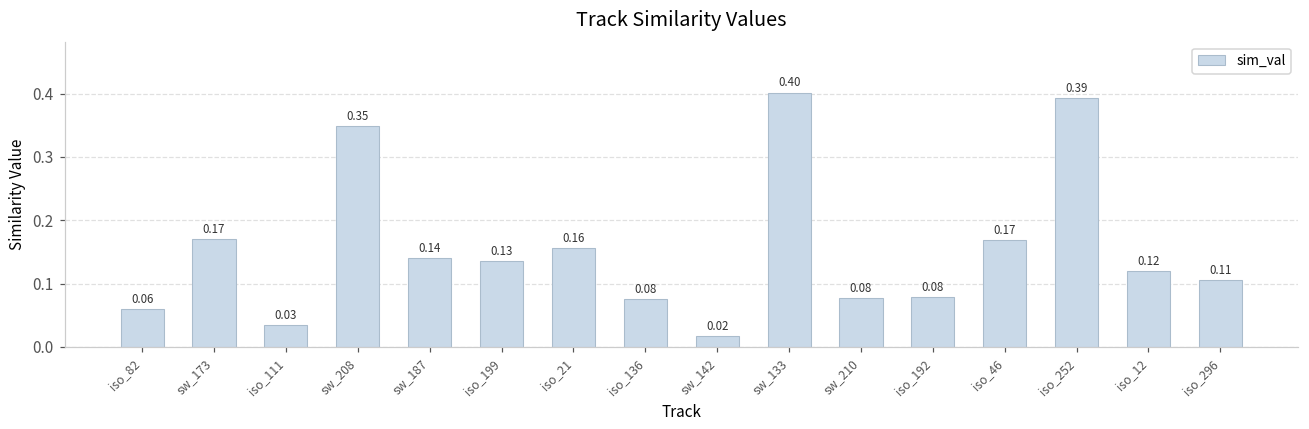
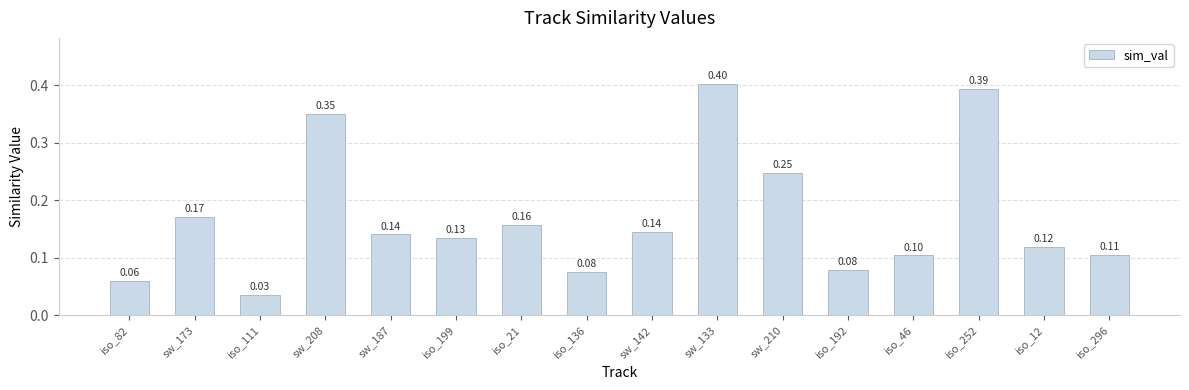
sw_142: 0.02 -> 0.14
sw_210: 0.08 -> 0.25
iso_46: 0.17 -> 0.10
